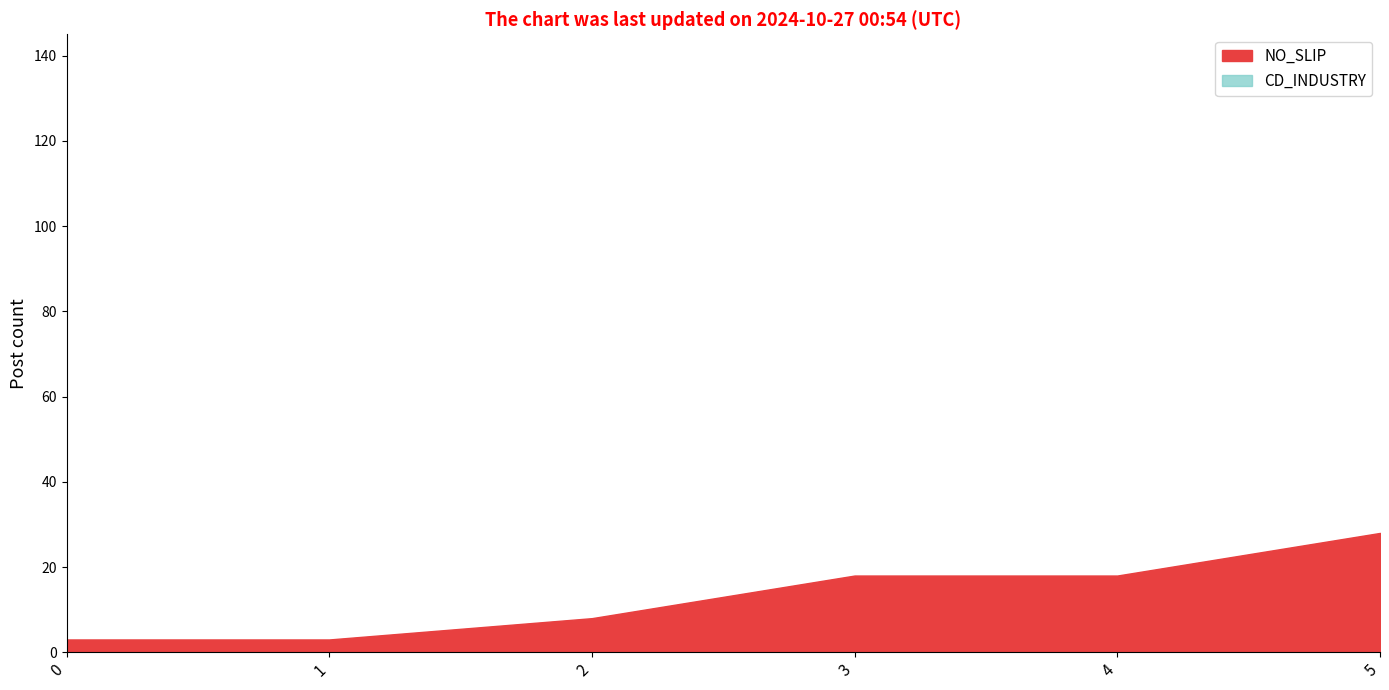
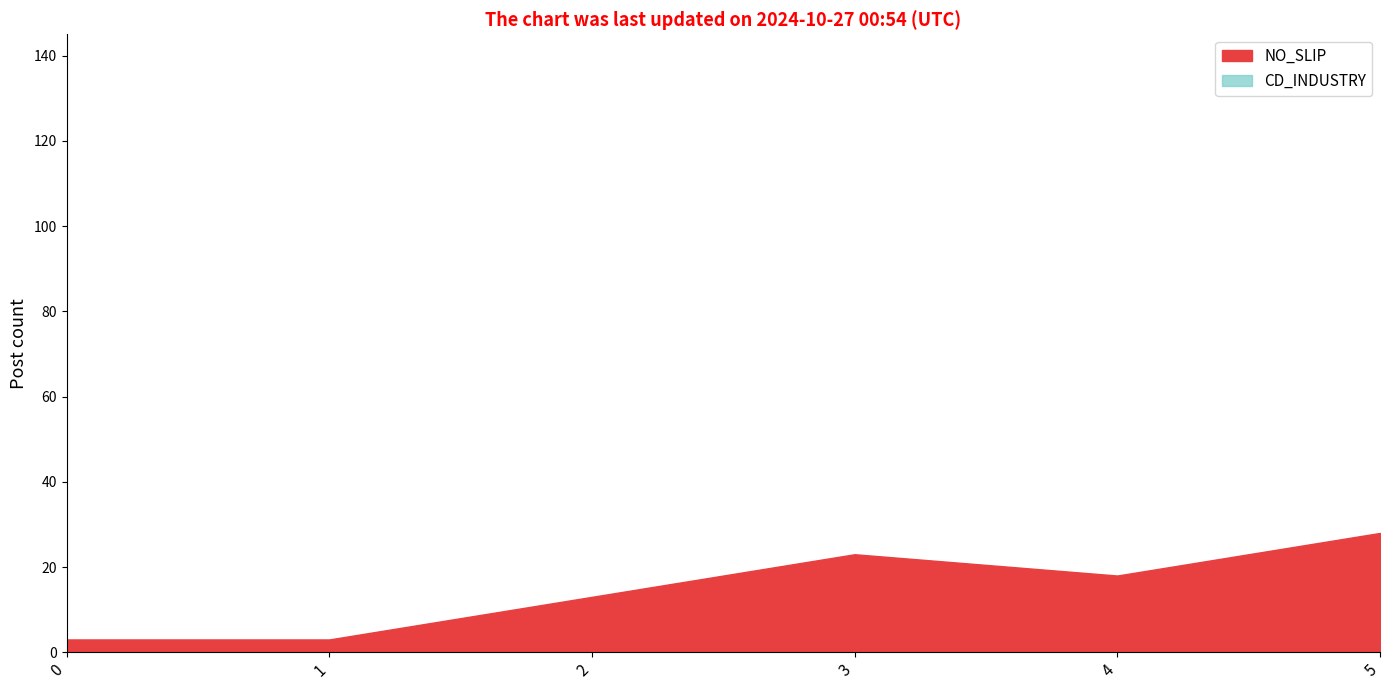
2: 8 -> 13
3: 18 -> 23
